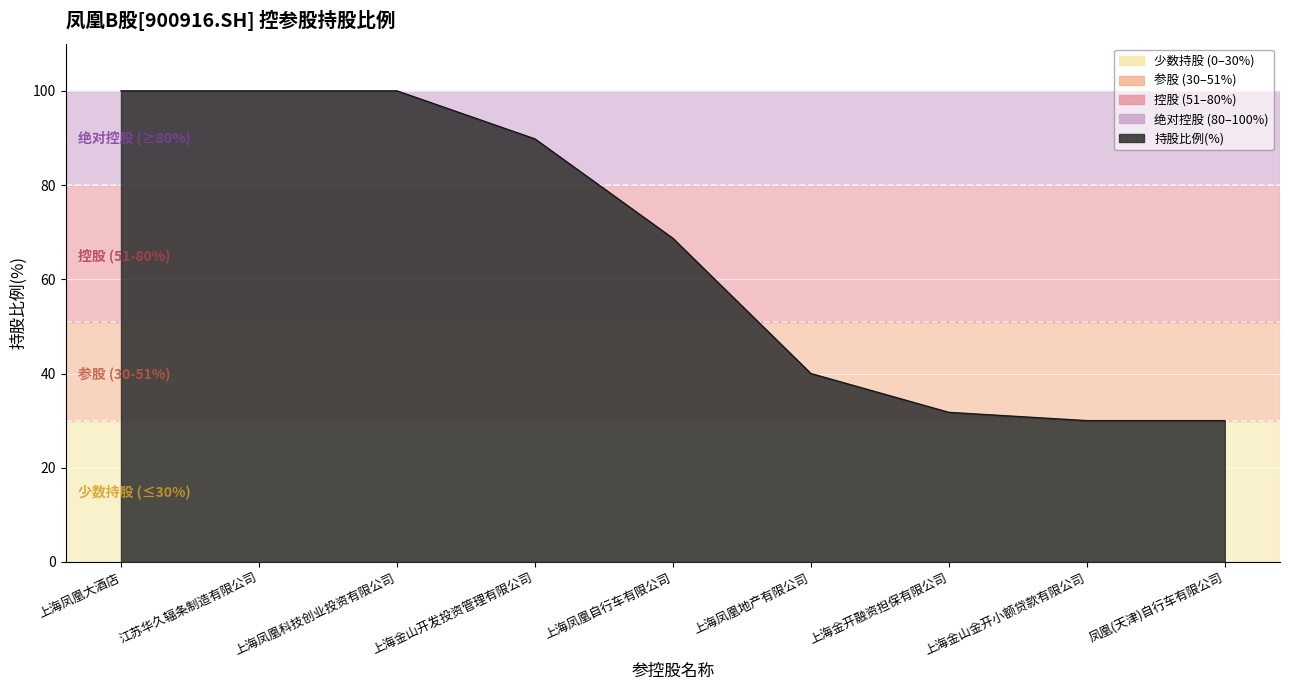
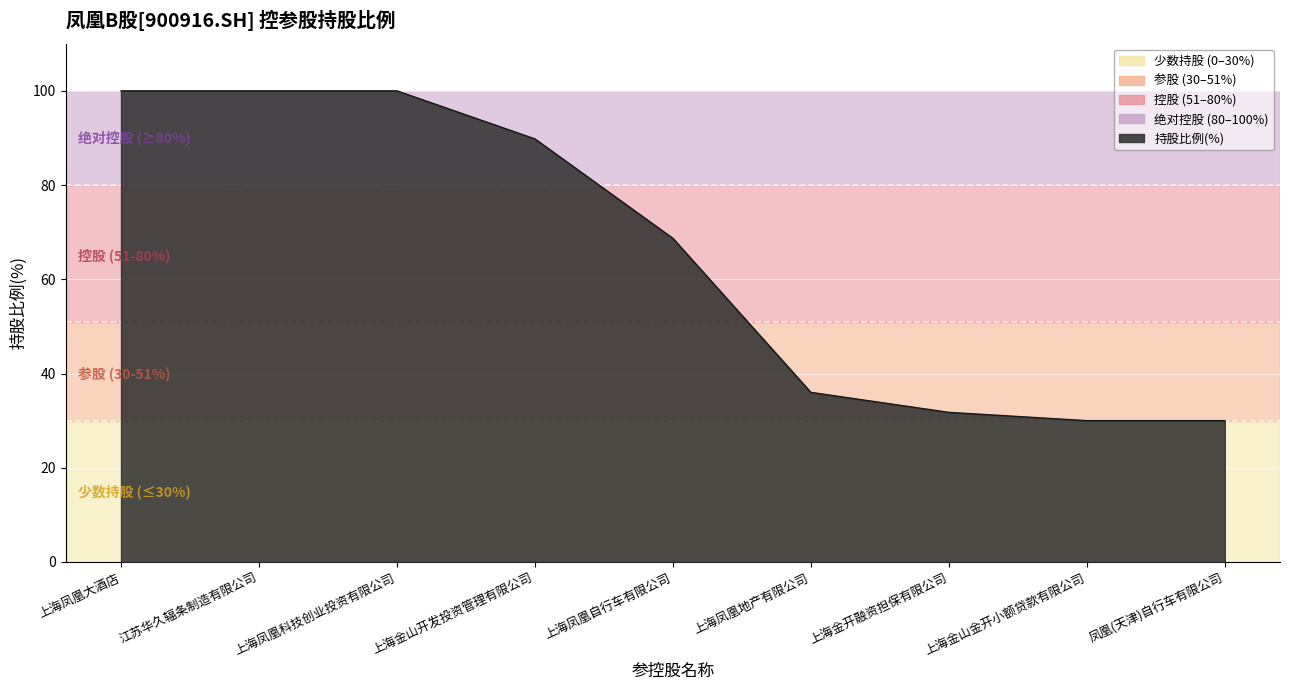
上海凤凰地产有限公司: 40 -> 36
